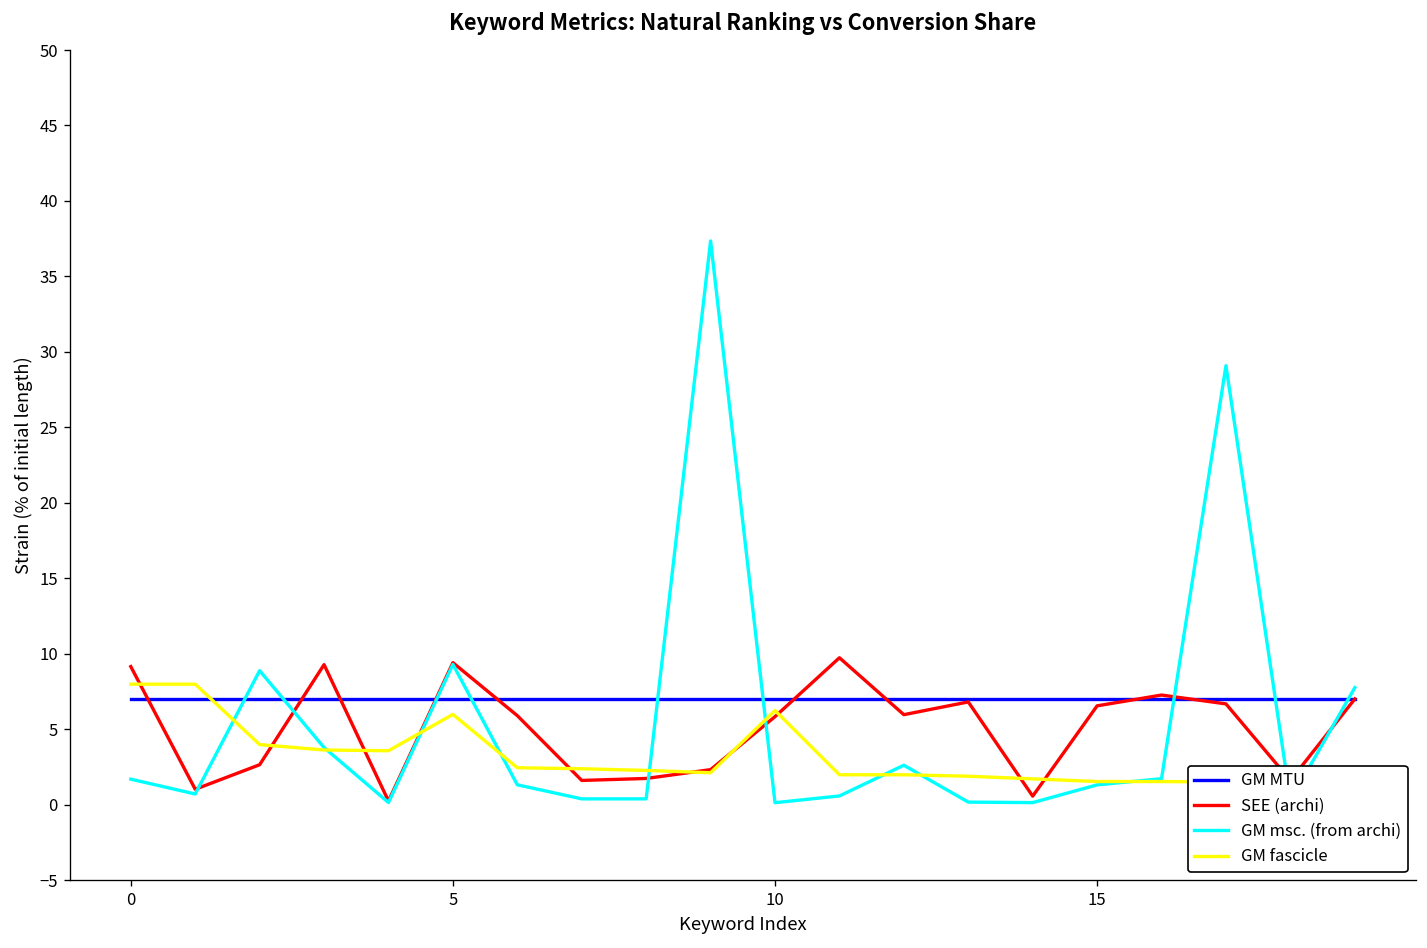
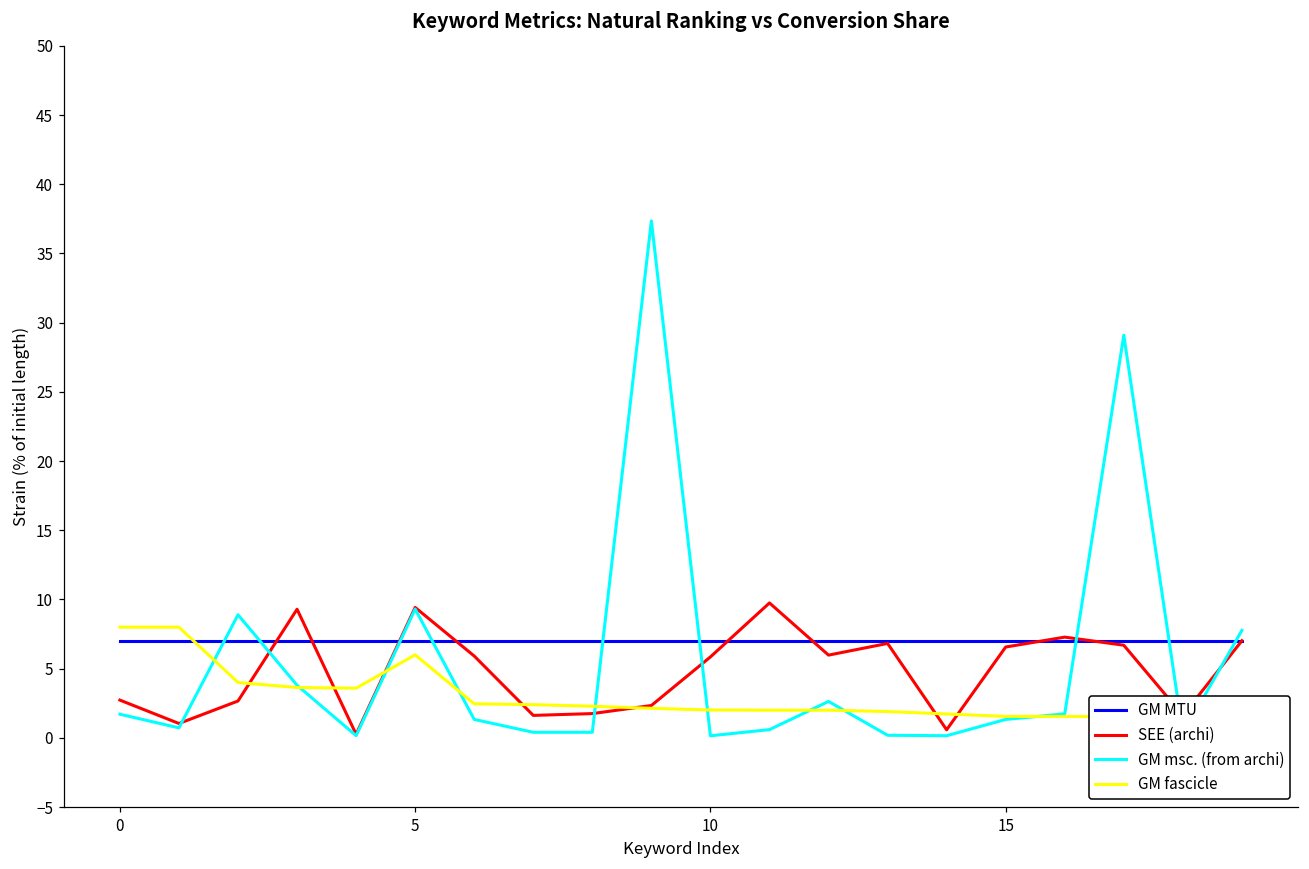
SEE (archi), 0: 9.2 -> 2.7
GM fascicle, 10: 6.3 -> 2.0
